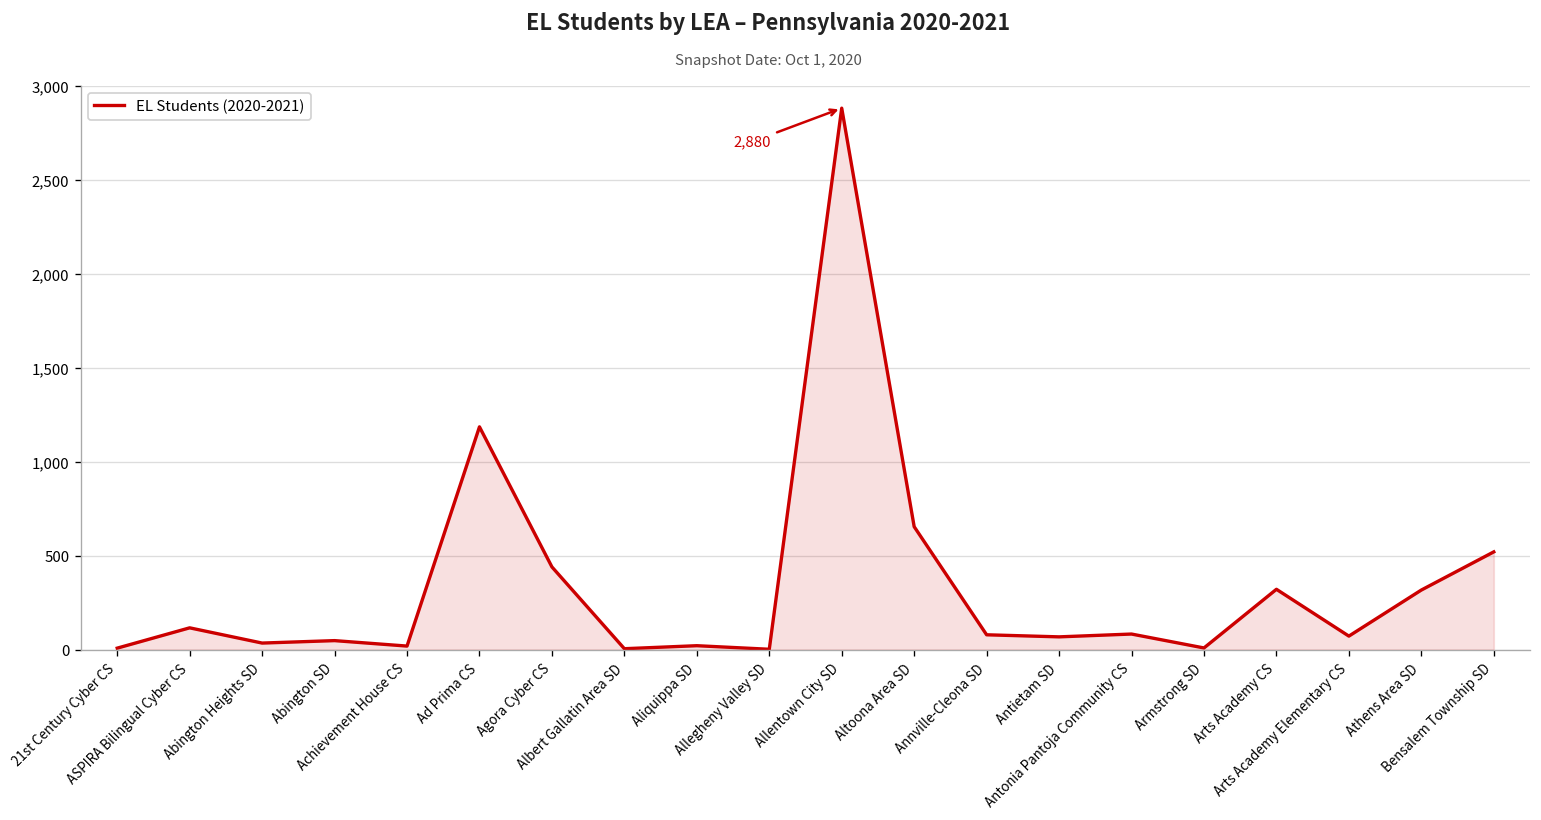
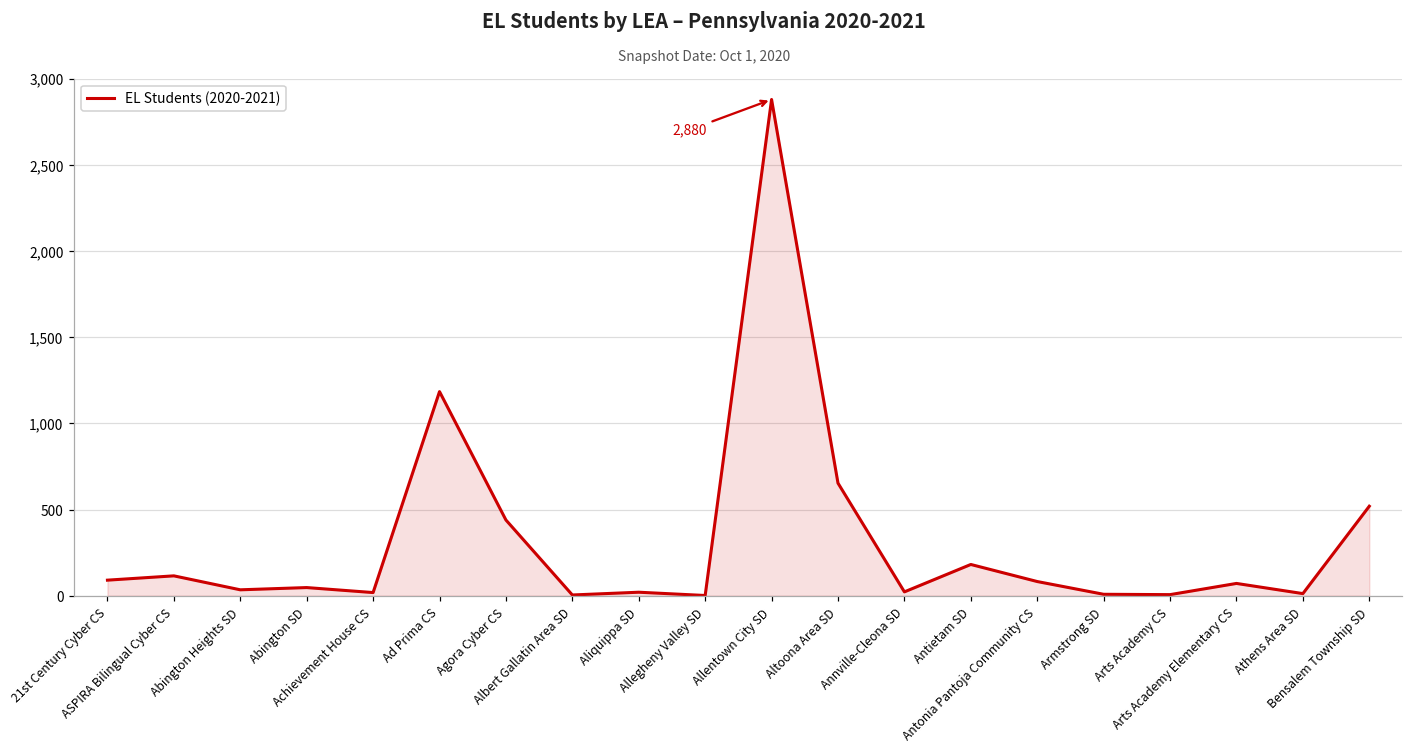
21st Century Cyber CS: 10 -> 90
Annville-Cleona SD: 80 -> 20
Antietam SD: 70 -> 180
Arts Academy CS: 320 -> 10
Athens Area SD: 320 -> 10
